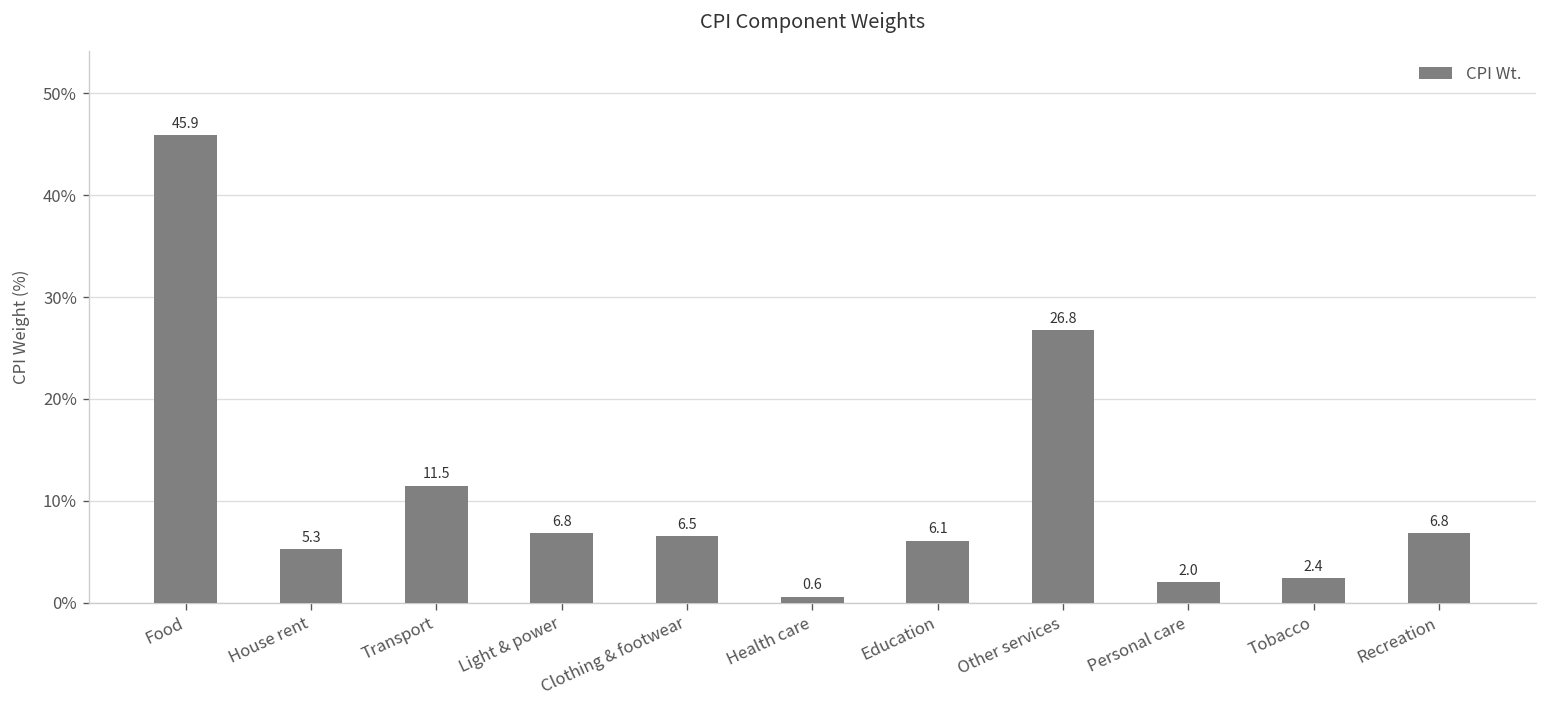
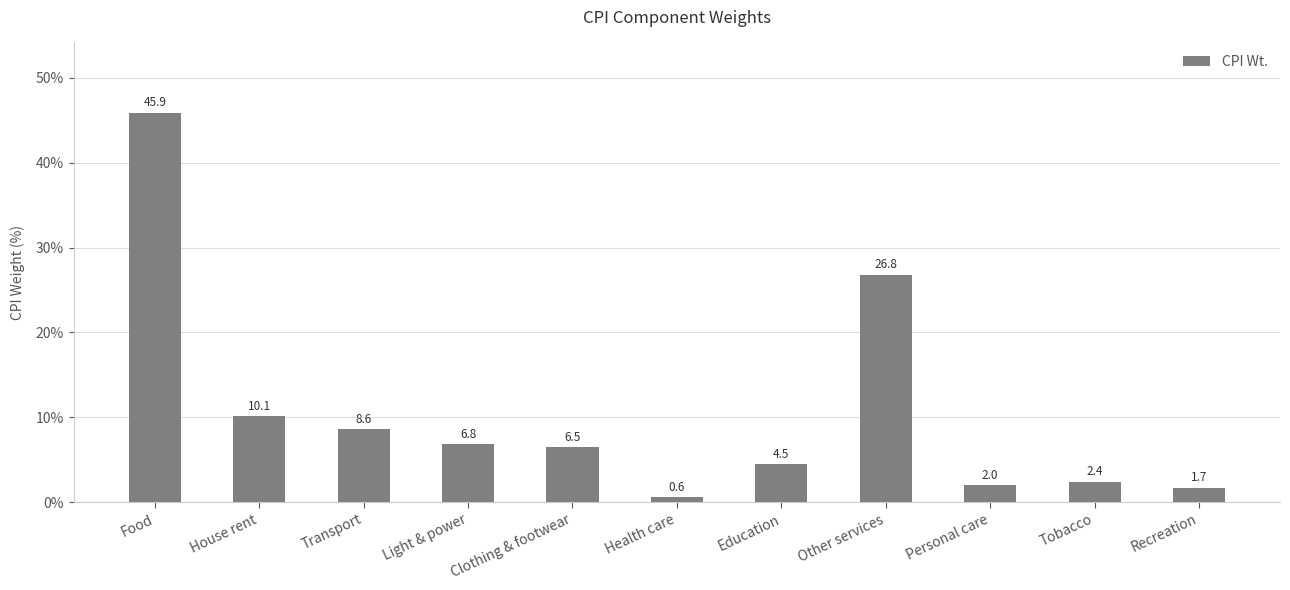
House rent: 5.3 -> 10.1
Transport: 11.5 -> 8.6
Education: 6.1 -> 4.5
Recreation: 6.8 -> 1.7
